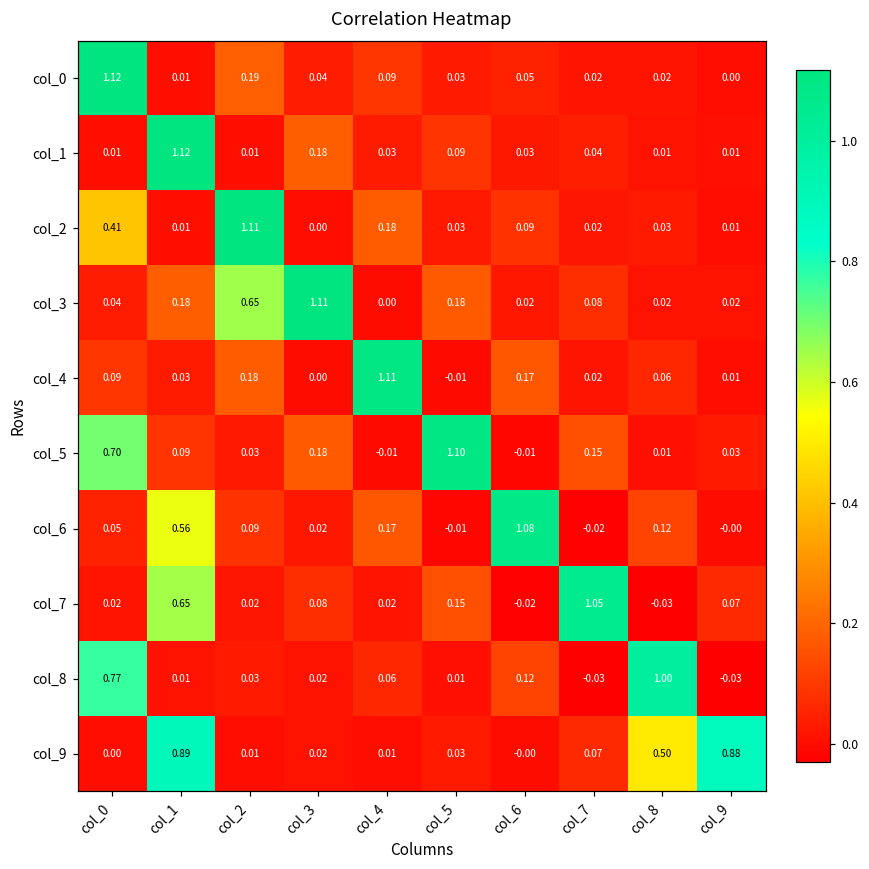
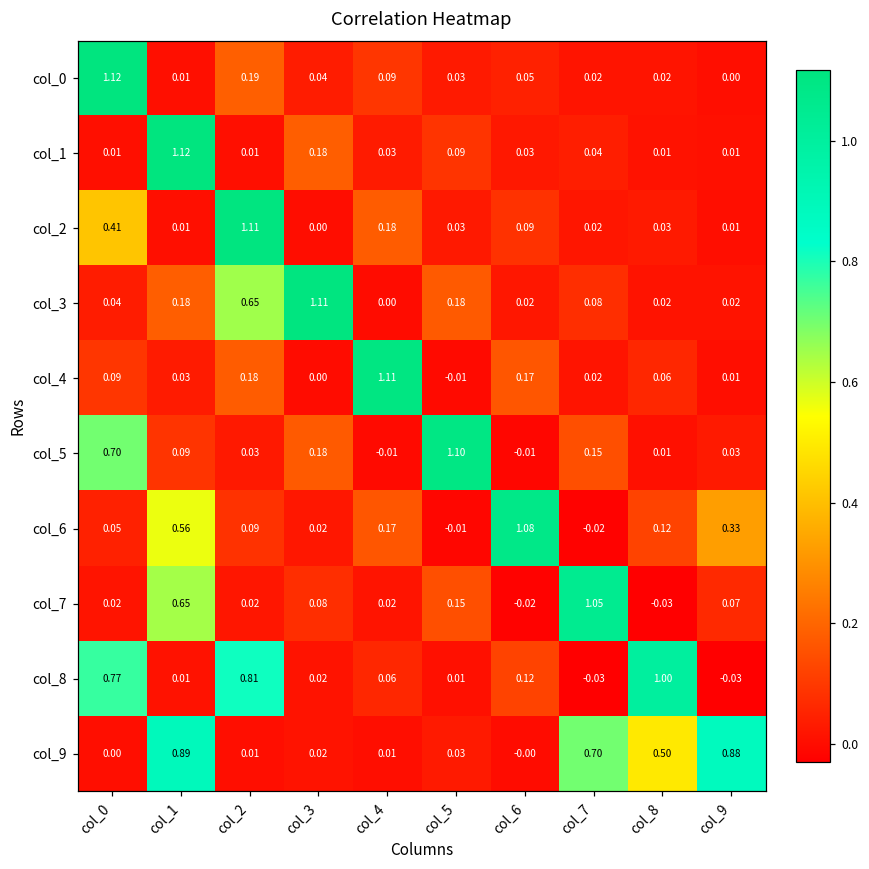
col_6, col_9: -0.00 -> 0.33
col_8, col_2: 0.03 -> 0.81
col_9, col_7: 0.07 -> 0.70
